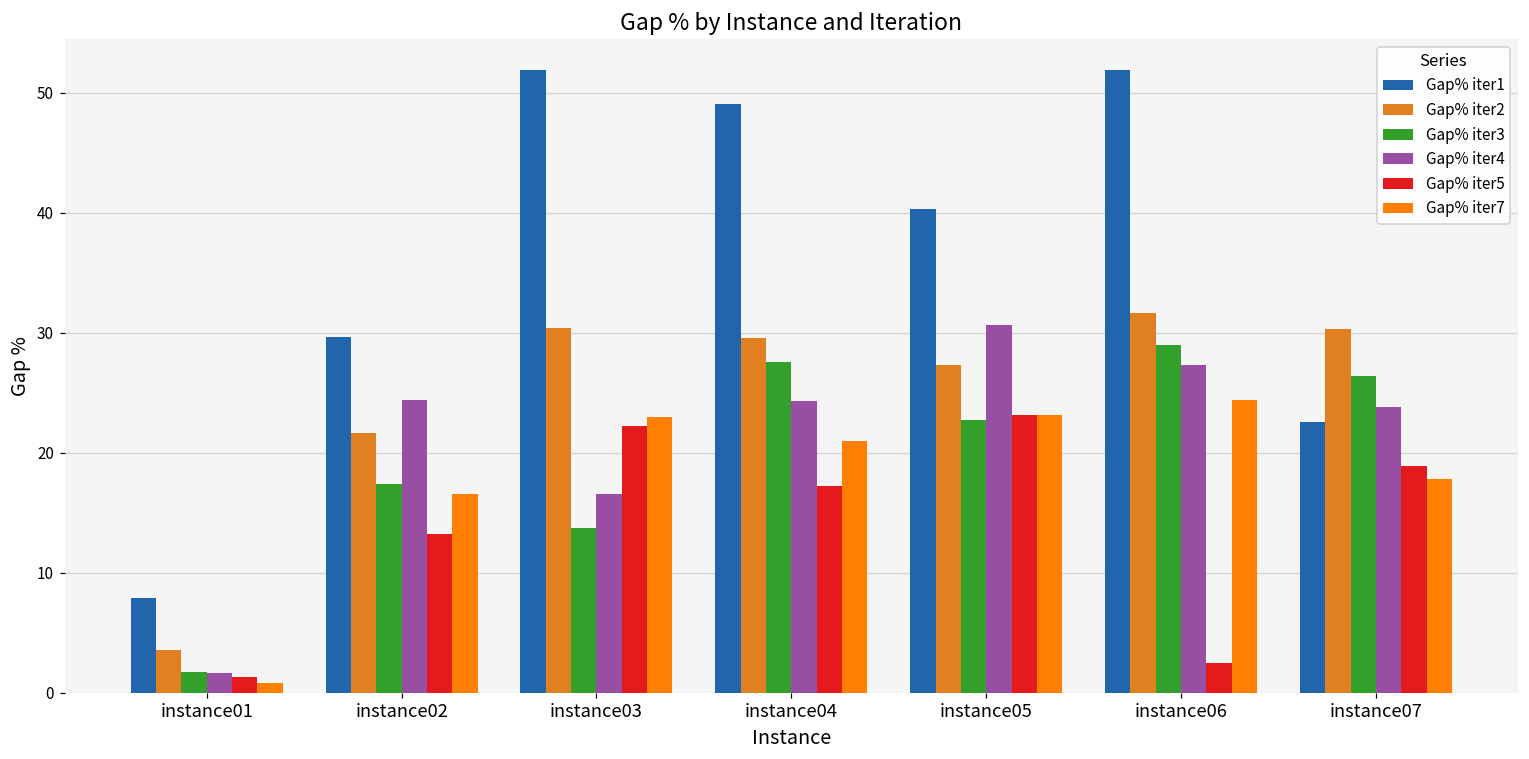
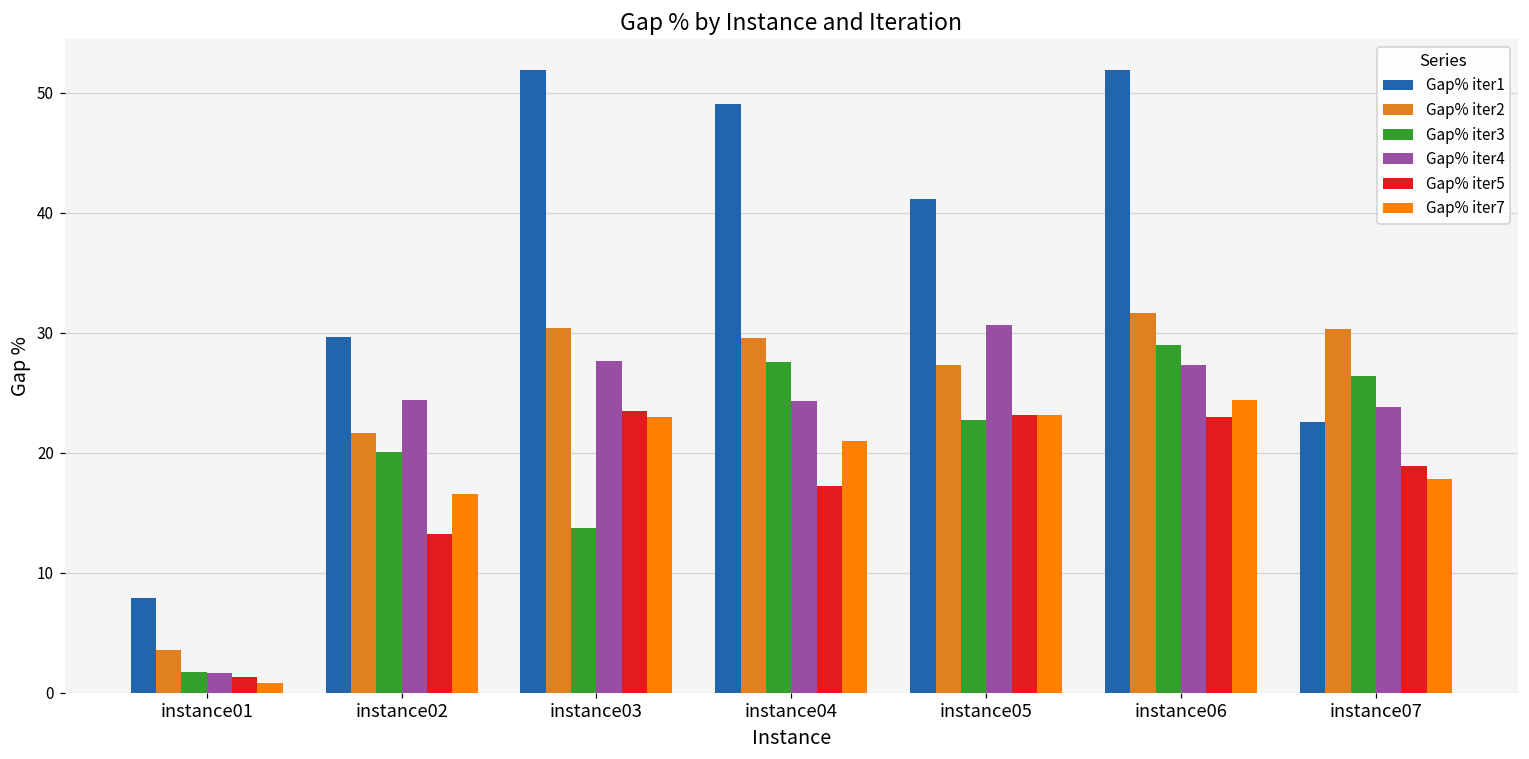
Gap% iter3, instance02: 17.4 -> 20.0
Gap% iter4, instance03: 16.6 -> 27.7
Gap% iter5, instance03: 22.2 -> 23.5
Gap% iter1, instance05: 40.4 -> 41.2
Gap% iter5, instance06: 2.5 -> 23.0
